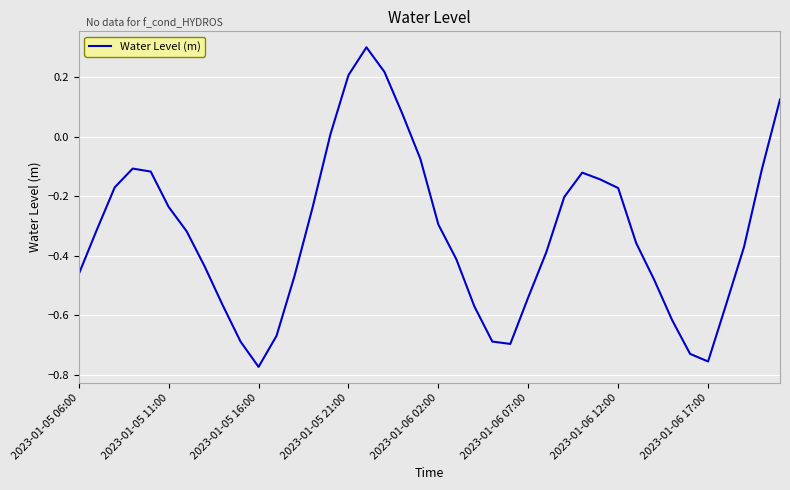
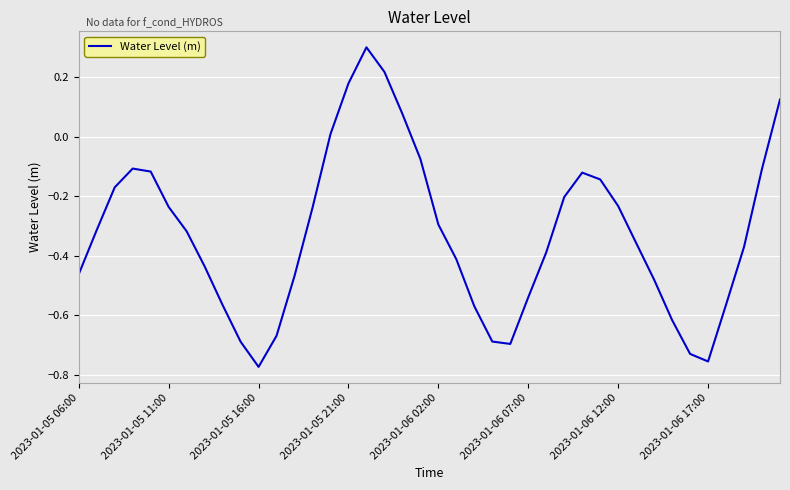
2023-01-05 21:00: 0.21 -> 0.18
2023-01-06 12:00: -0.17 -> -0.23
